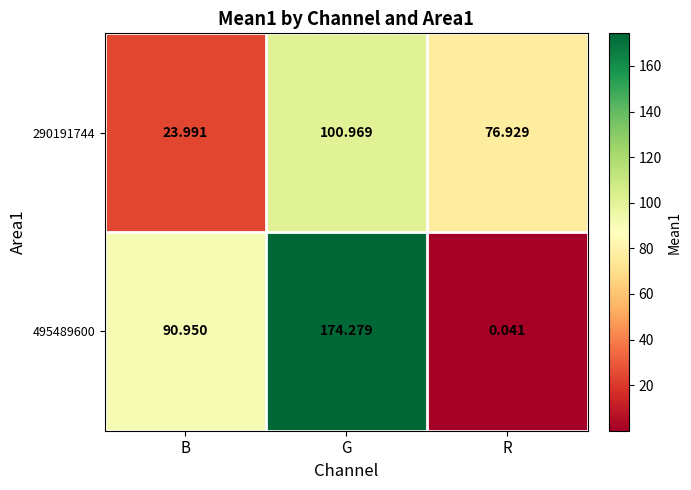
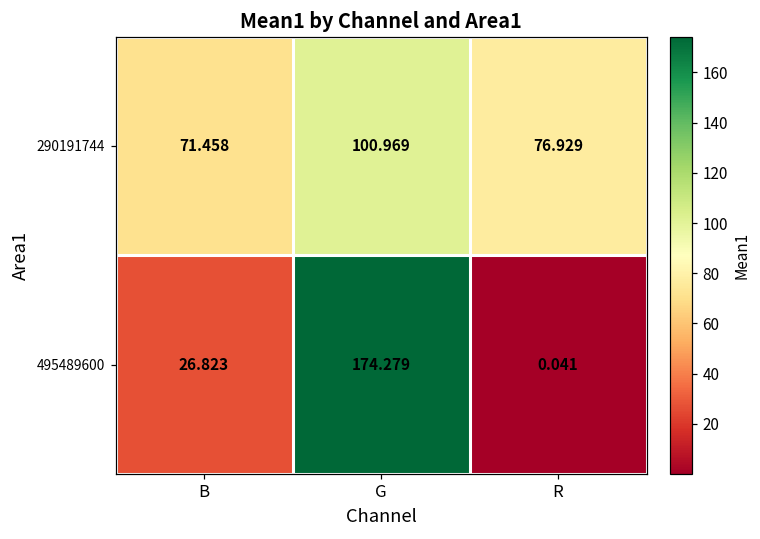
290191744, B: 23.991 -> 71.458
495489600, B: 90.950 -> 26.823
